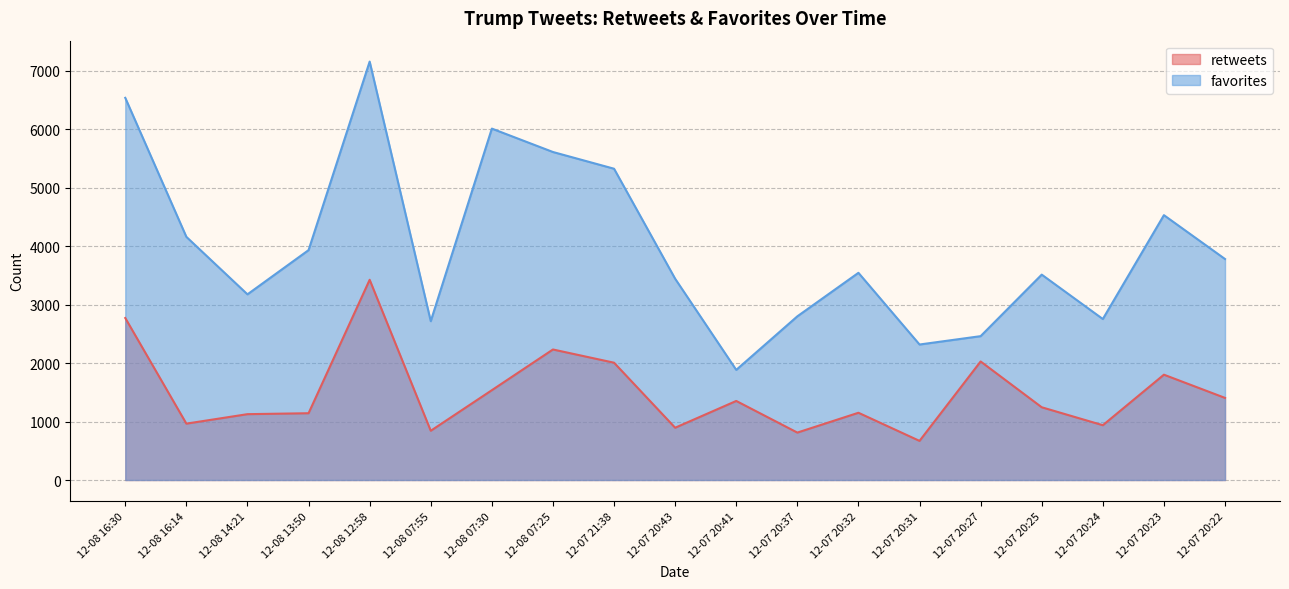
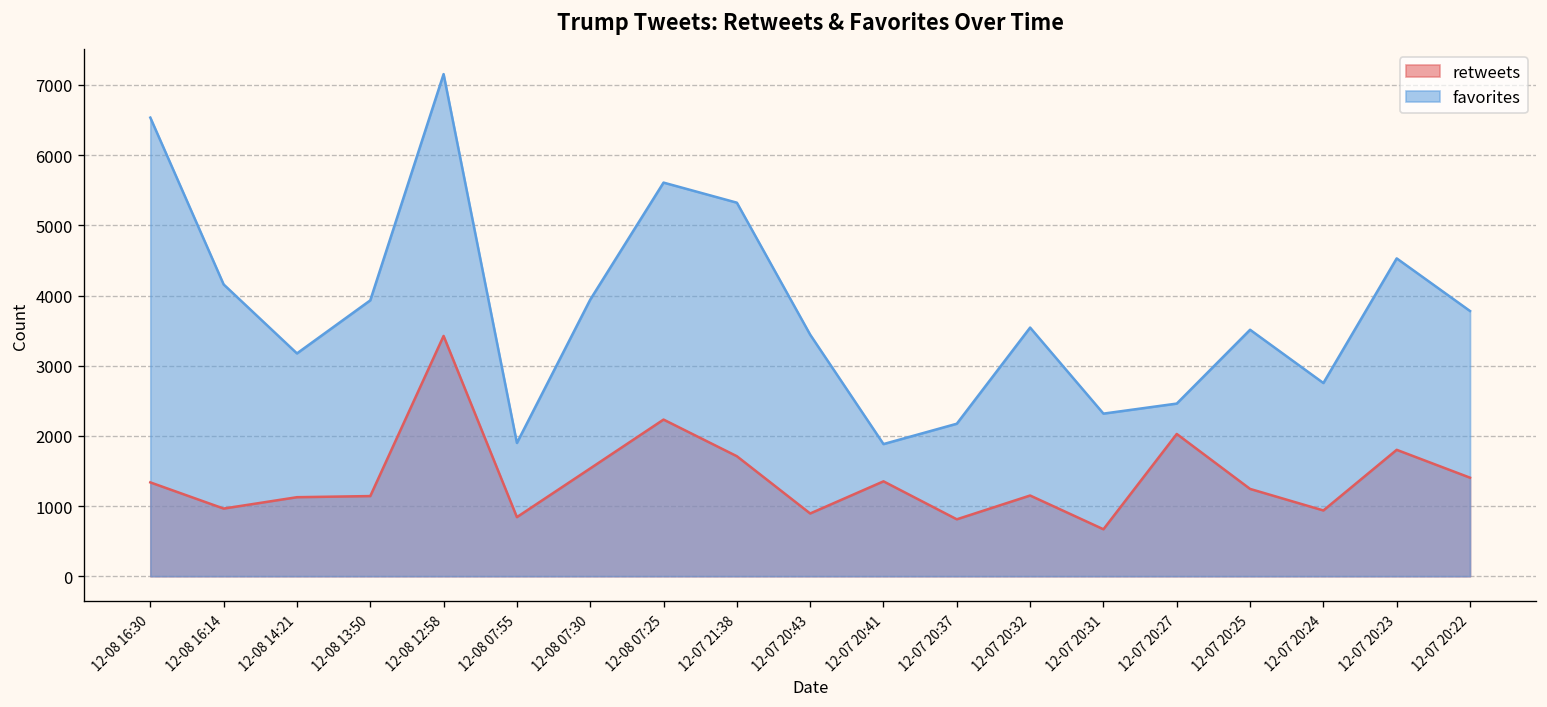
retweets, 12-08 16:30: 2800 -> 1300
favorites, 12-08 07:55: 2700 -> 1900
favorites, 12-08 07:30: 6000 -> 3900
retweets, 12-07 21:38: 2000 -> 1700
favorites, 12-07 20:37: 2800 -> 2200
